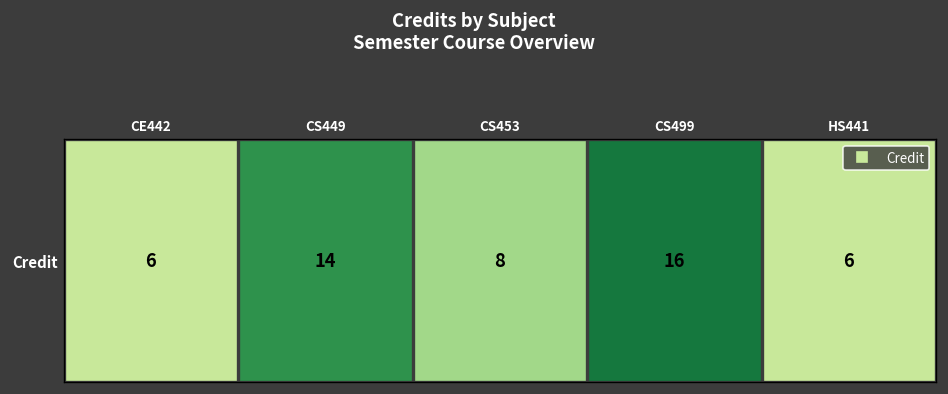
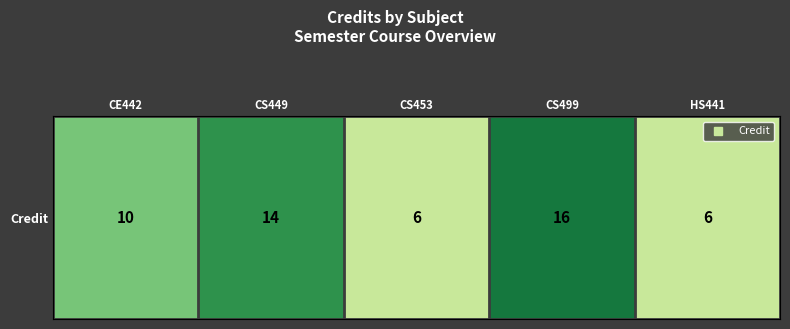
Credit, CE442: 6 -> 10
Credit, CS453: 8 -> 6
